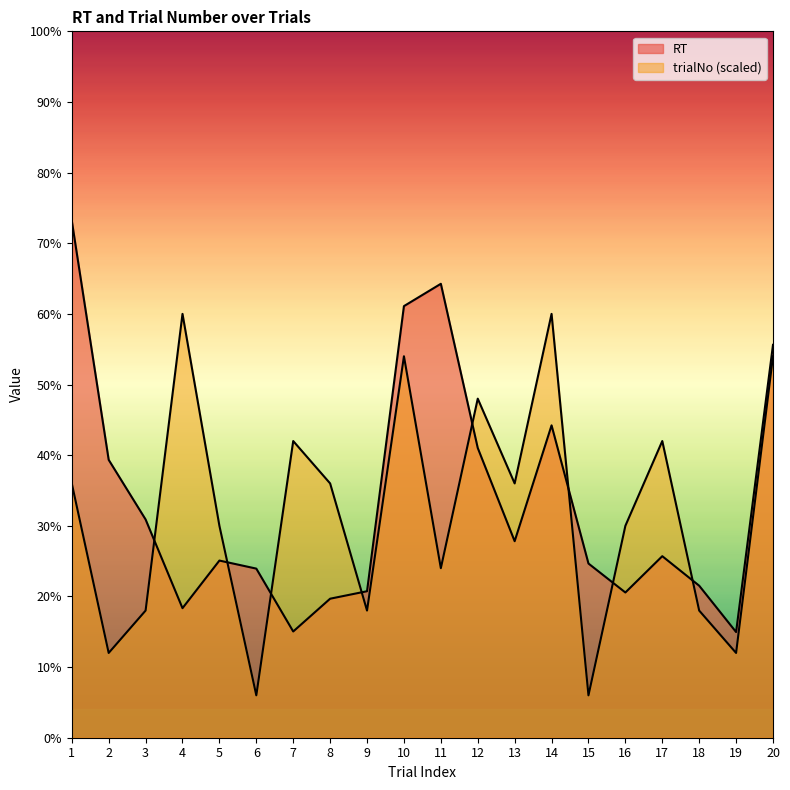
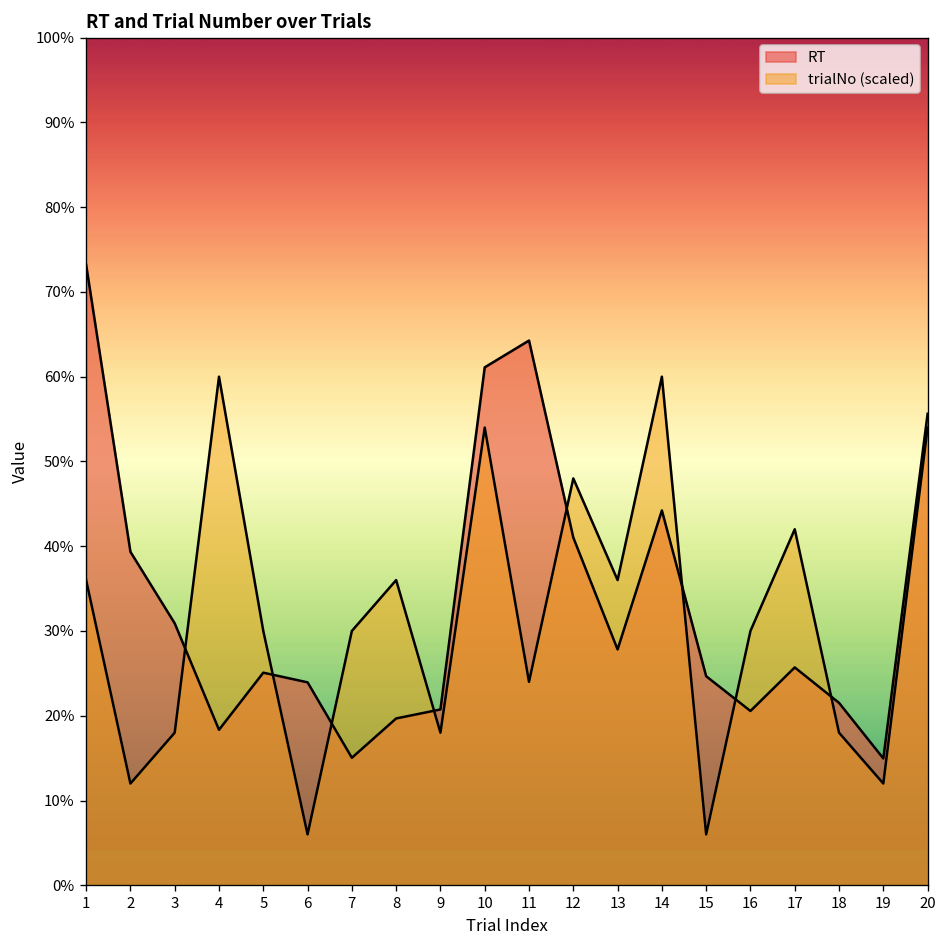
trialNo (scaled), 7: 42% -> 30%
